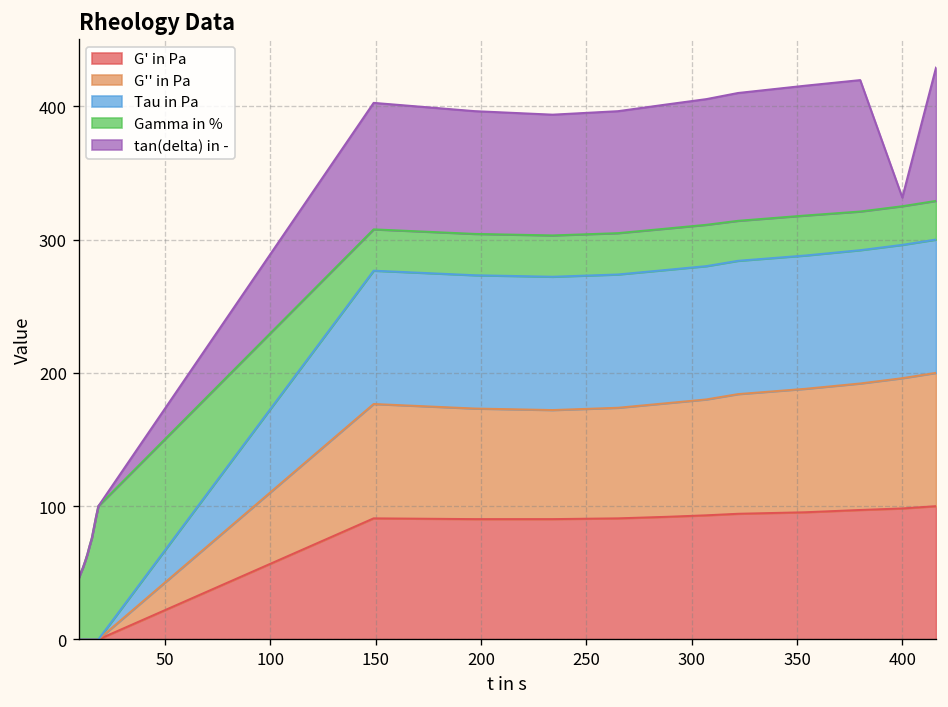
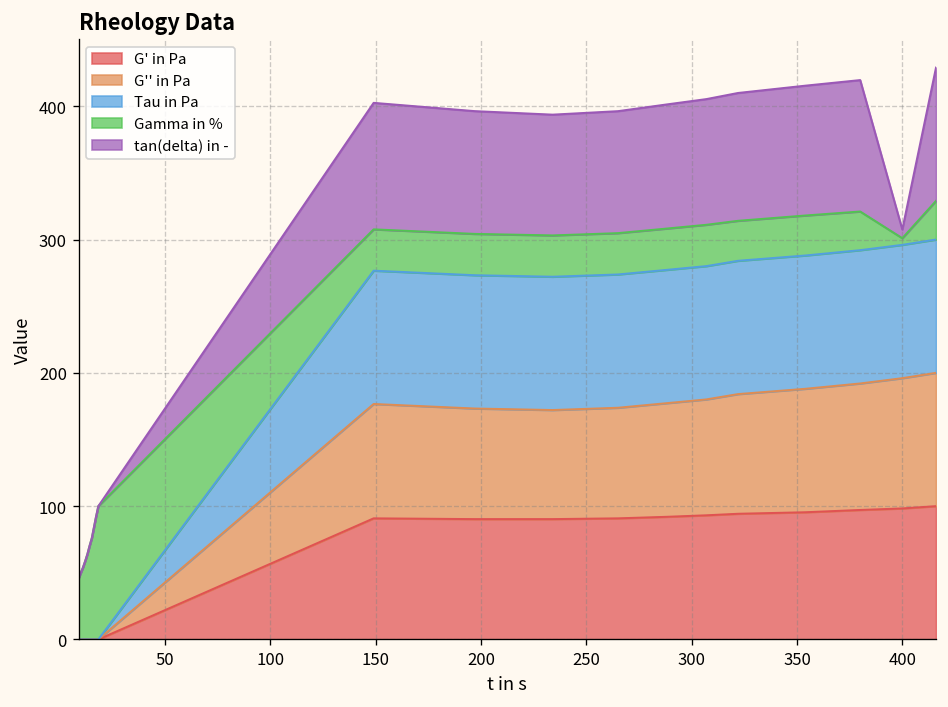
Gamma in %, 400: 29 -> 5
